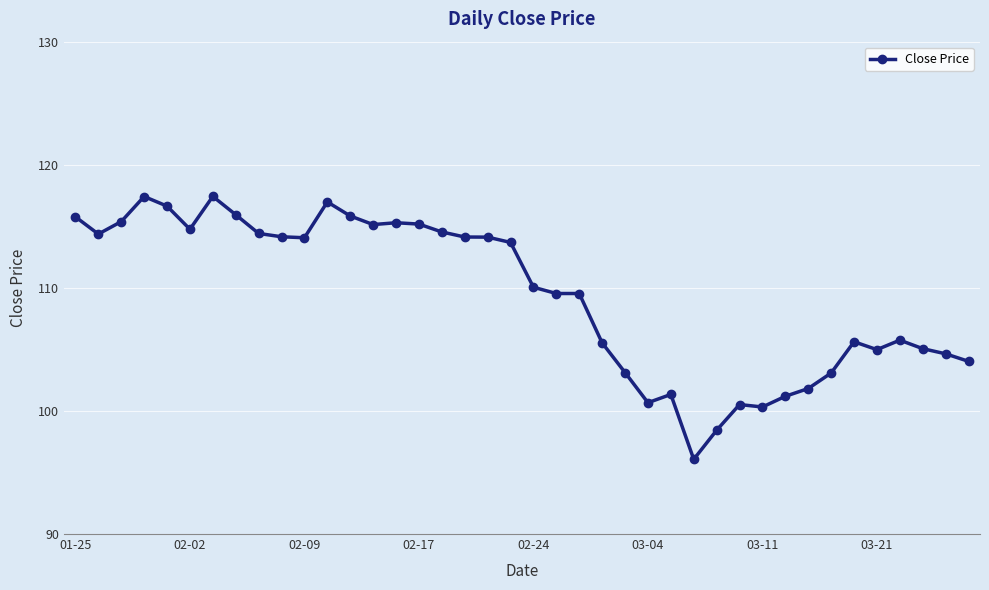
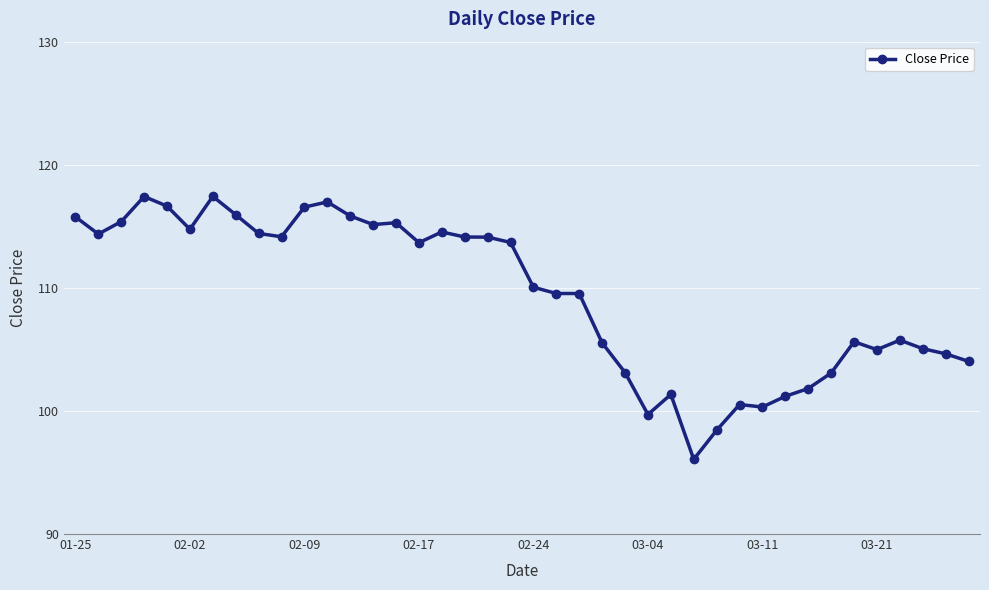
02-09: 114.1 -> 116.6
02-17: 115.2 -> 113.7
03-04: 100.7 -> 99.7
